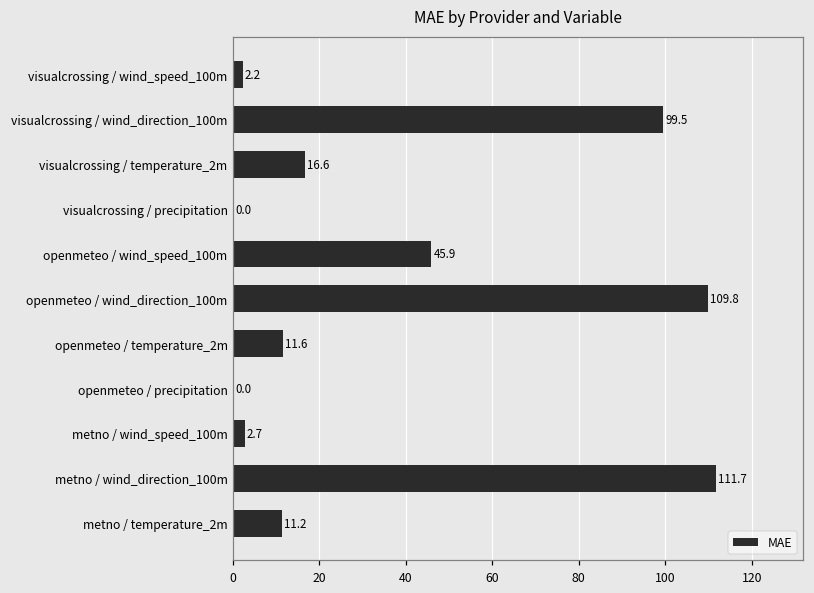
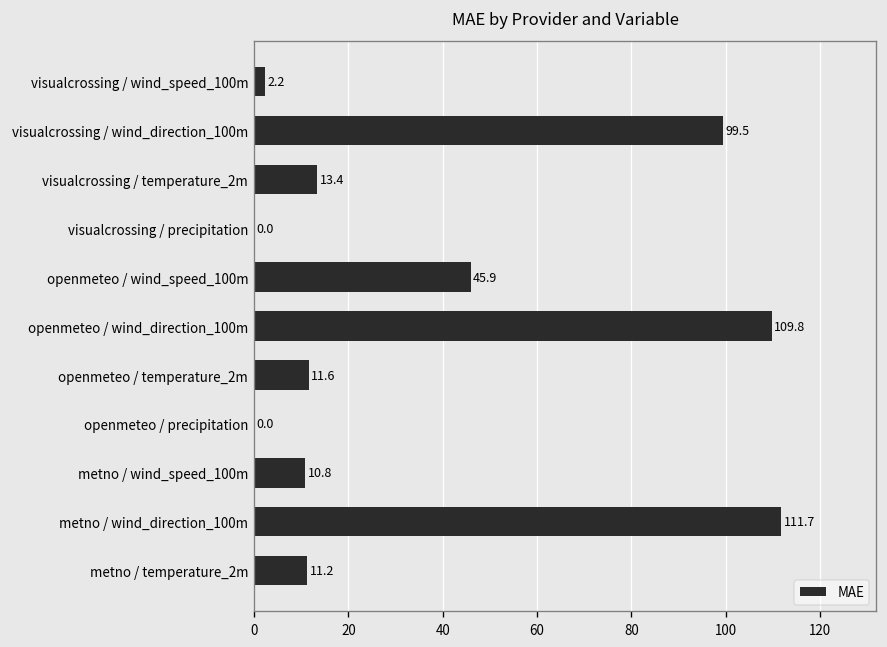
visualcrossing / temperature_2m: 16.6 -> 13.4
metno / wind_speed_100m: 2.7 -> 10.8
